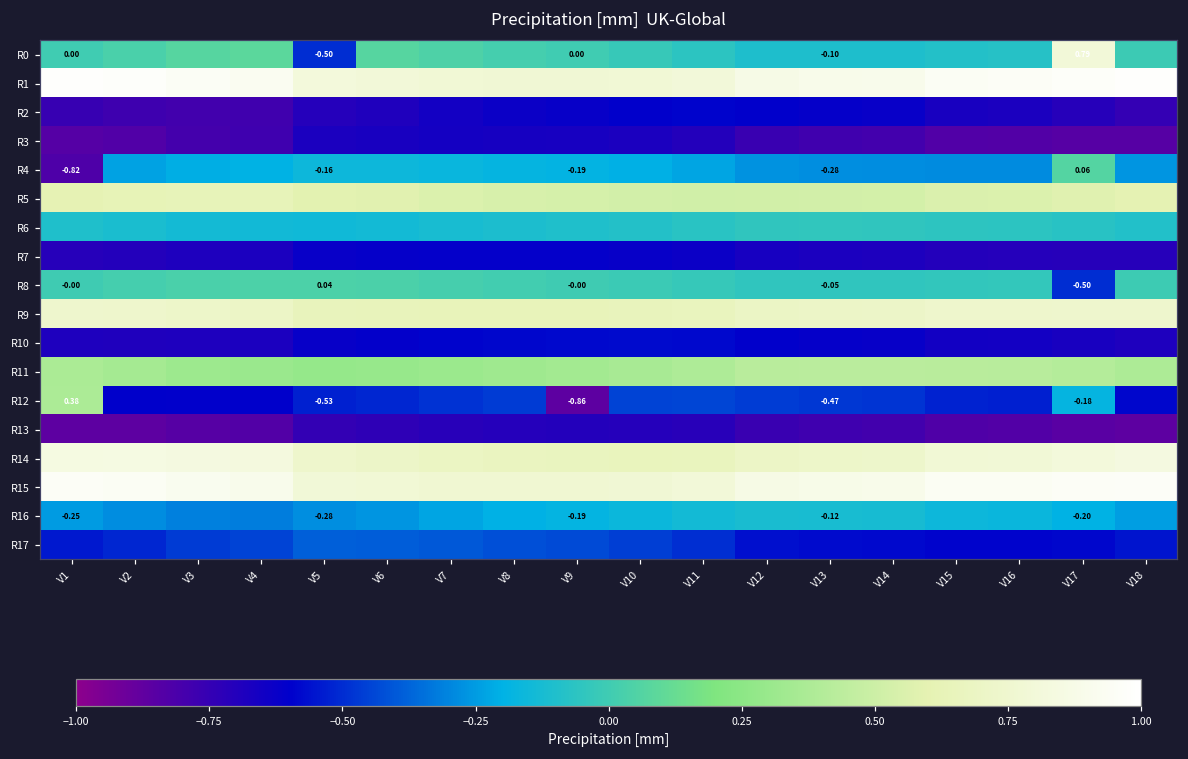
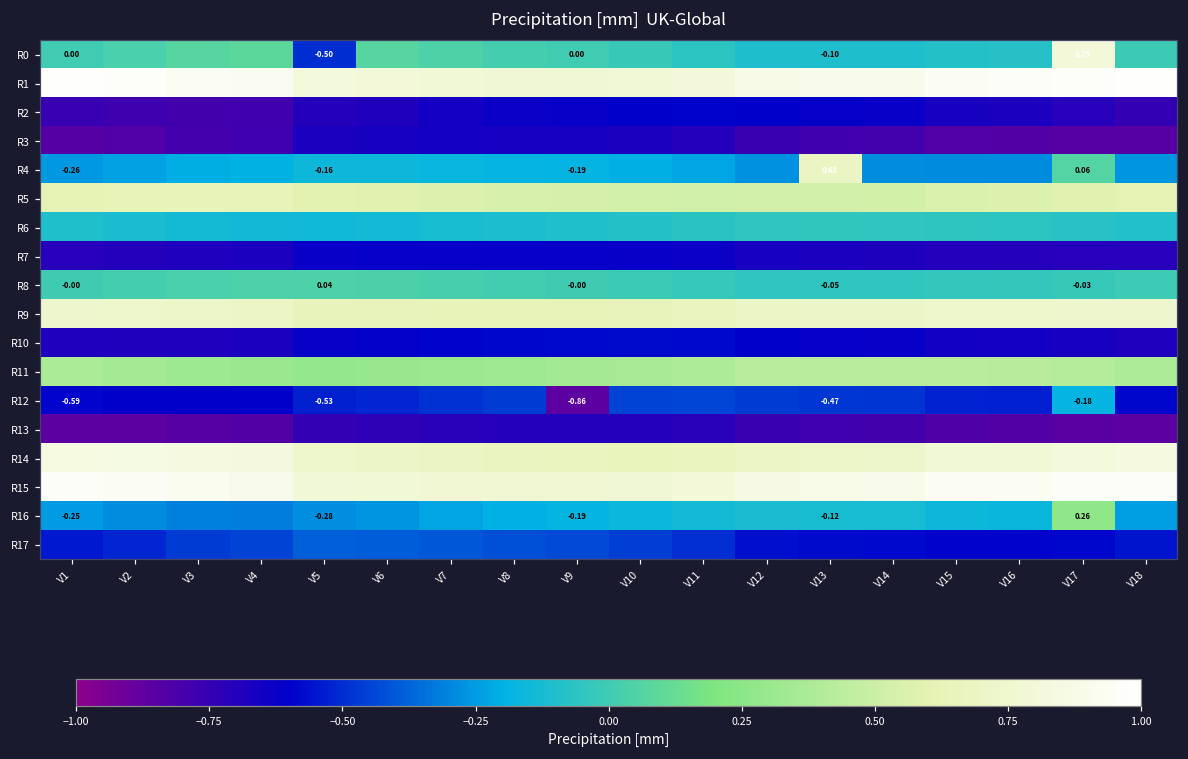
R4, V1: -0.82 -> -0.26
R4, V13: -0.28 -> 0.68
R8, V17: -0.50 -> -0.03
R12, V1: 0.38 -> -0.59
R16, V17: -0.20 -> 0.26
